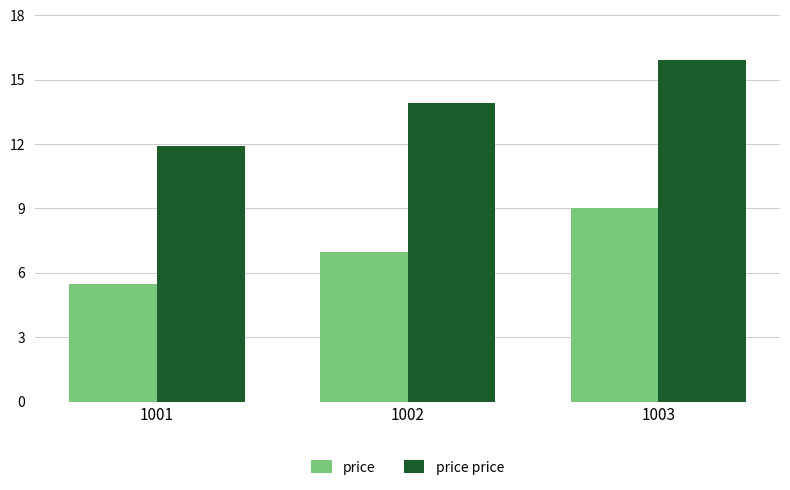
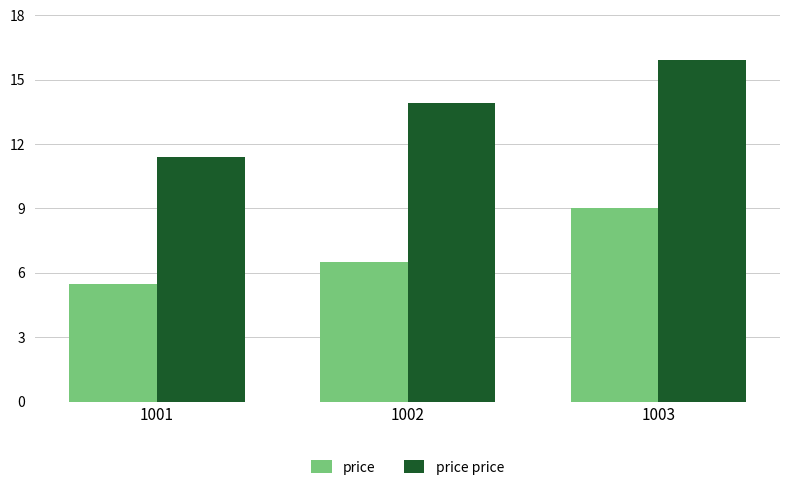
price price, 1001: 11.9 -> 11.4
price, 1002: 7.0 -> 6.5
